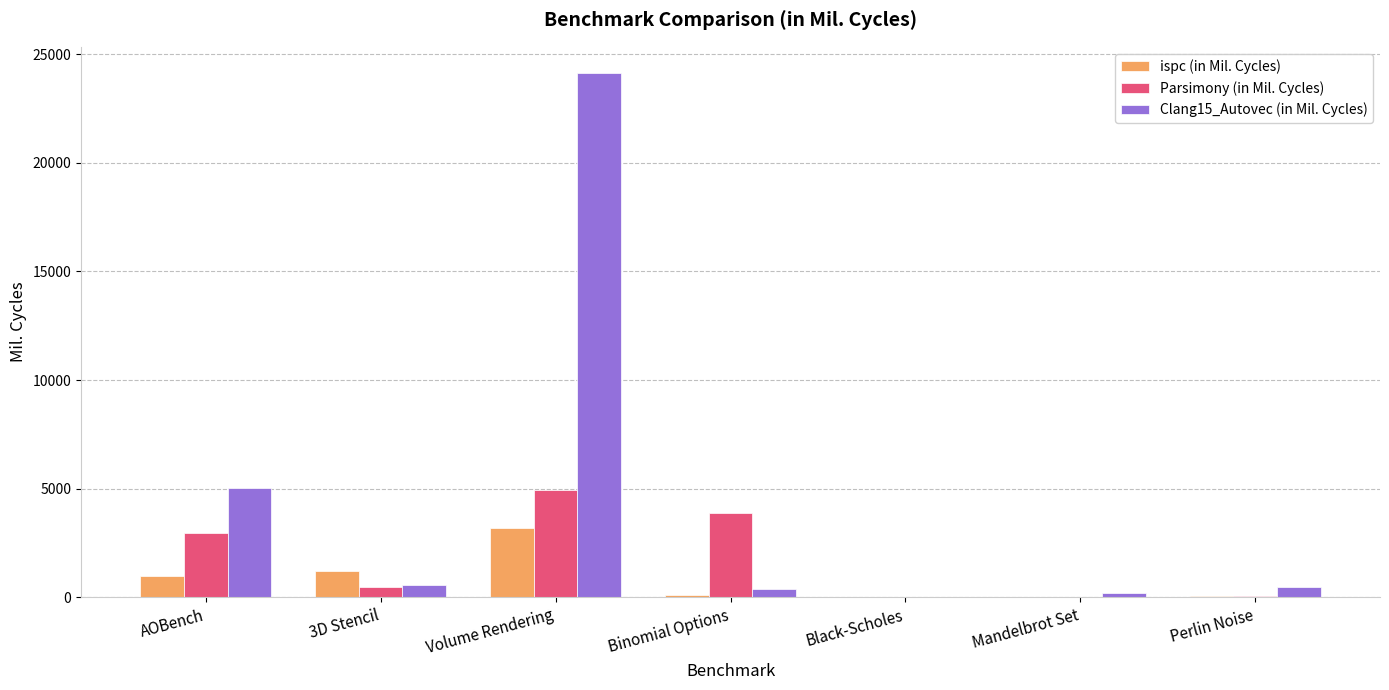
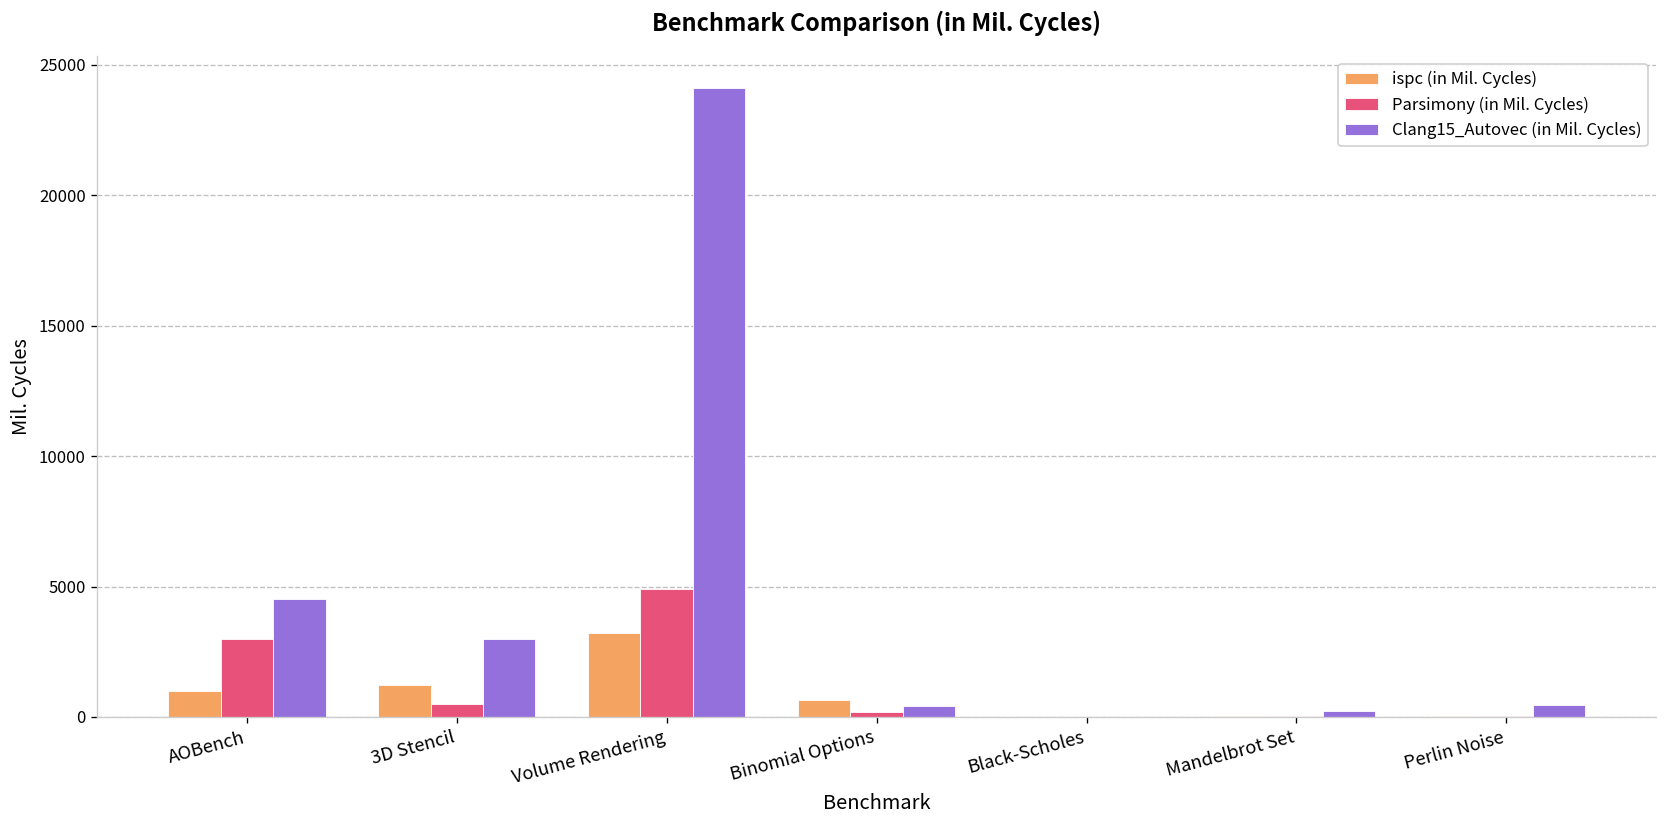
Clang15_Autovec (in Mil. Cycles), AOBench: 5000 -> 4500
Clang15_Autovec (in Mil. Cycles), 3D Stencil: 600 -> 3000
ispc (in Mil. Cycles), Binomial Options: 100 -> 600
Parsimony (in Mil. Cycles), Binomial Options: 3900 -> 200
